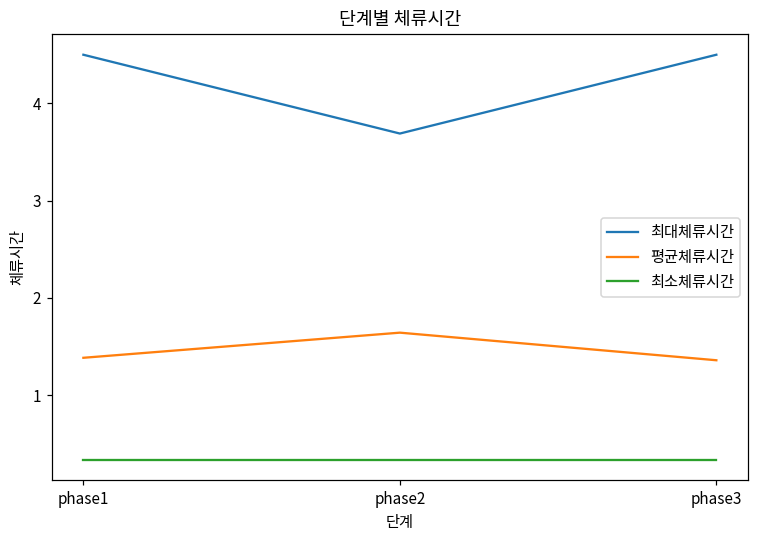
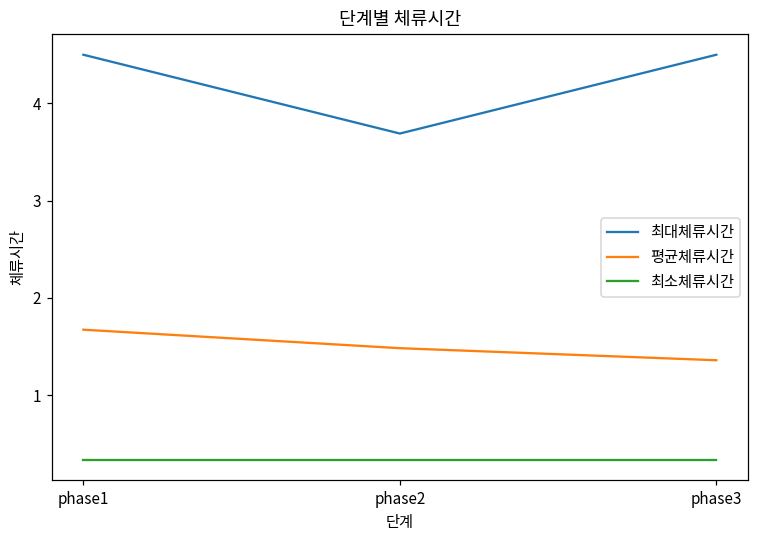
평균체류시간, phase1: 1.4 -> 1.7
평균체류시간, phase2: 1.6 -> 1.5
